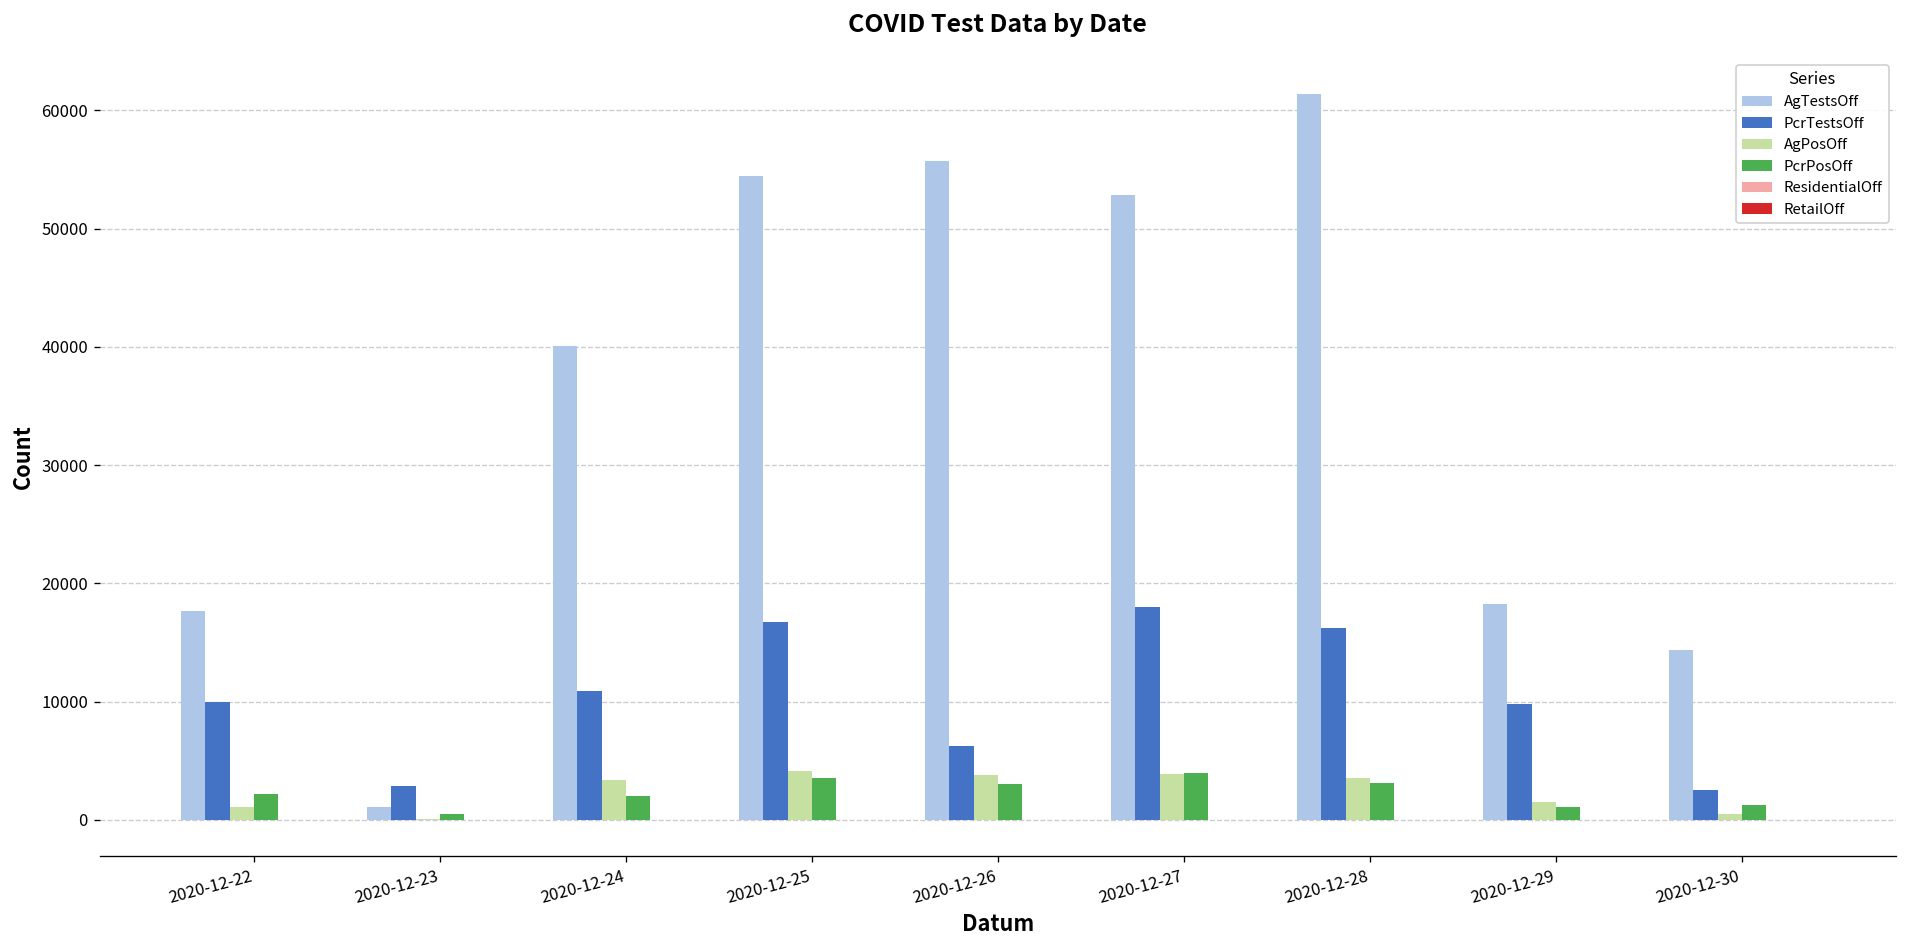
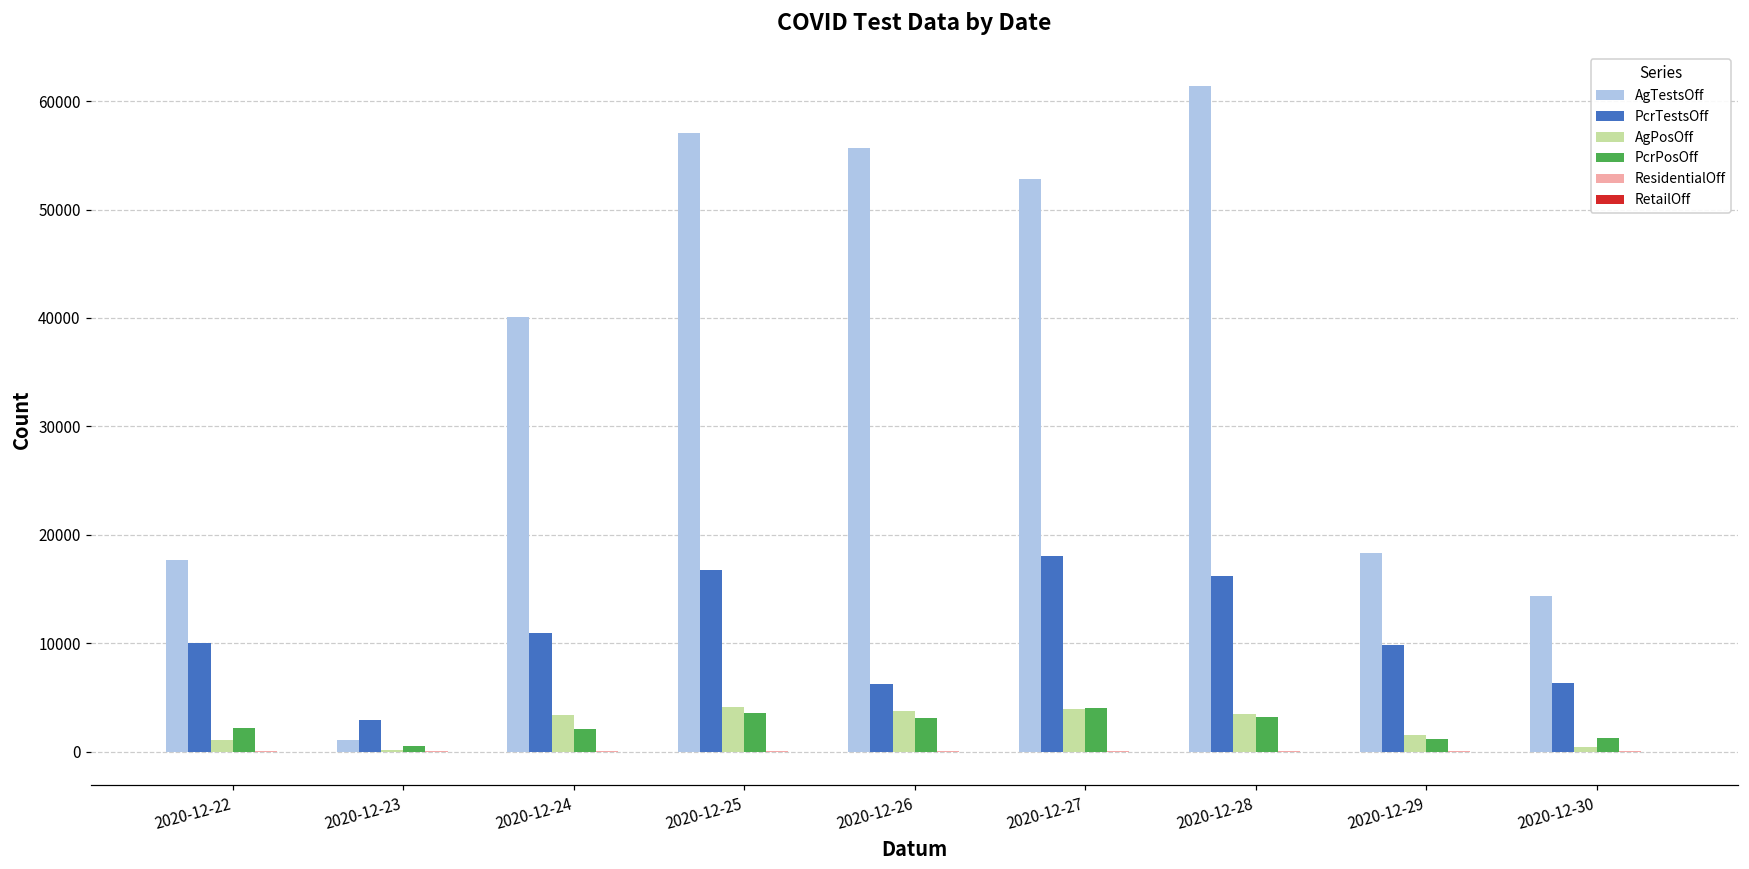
AgTestsOff, 2020-12-25: 54000 -> 57000
PcrTestsOff, 2020-12-30: 3000 -> 6000
